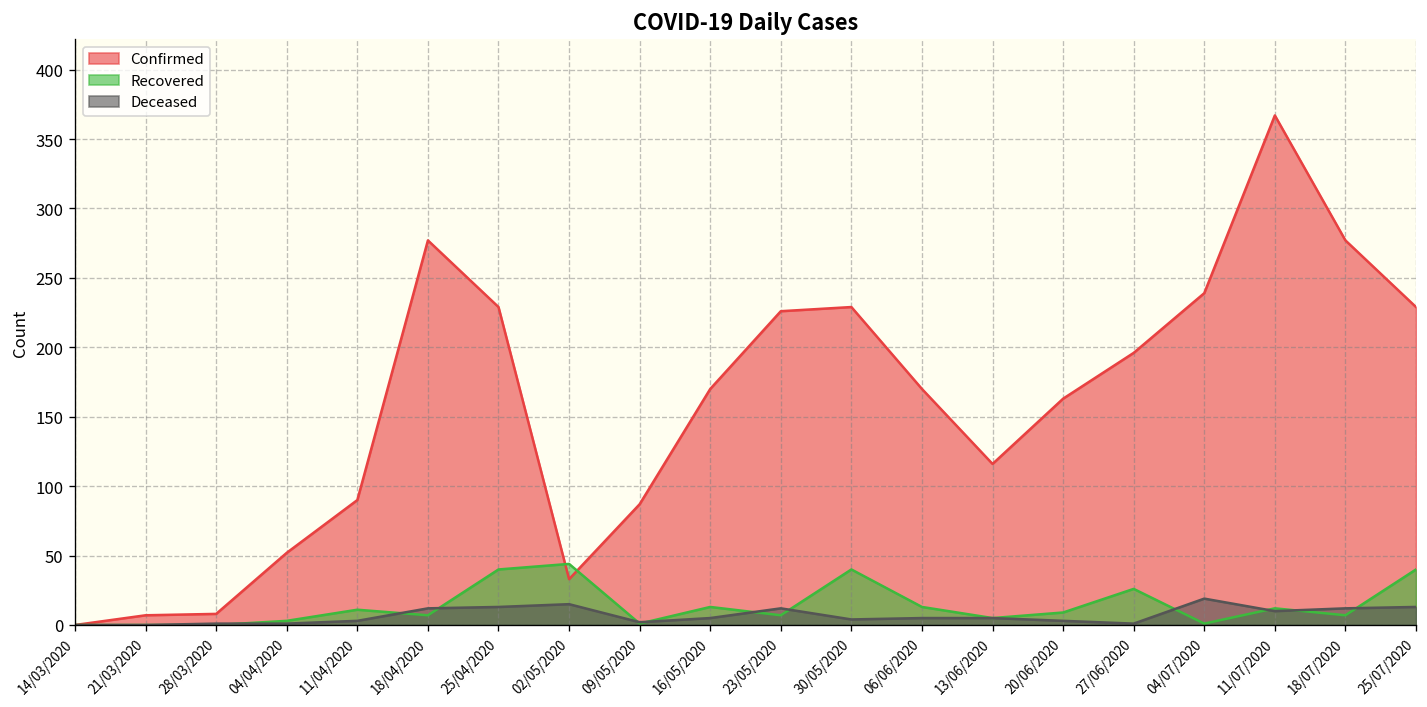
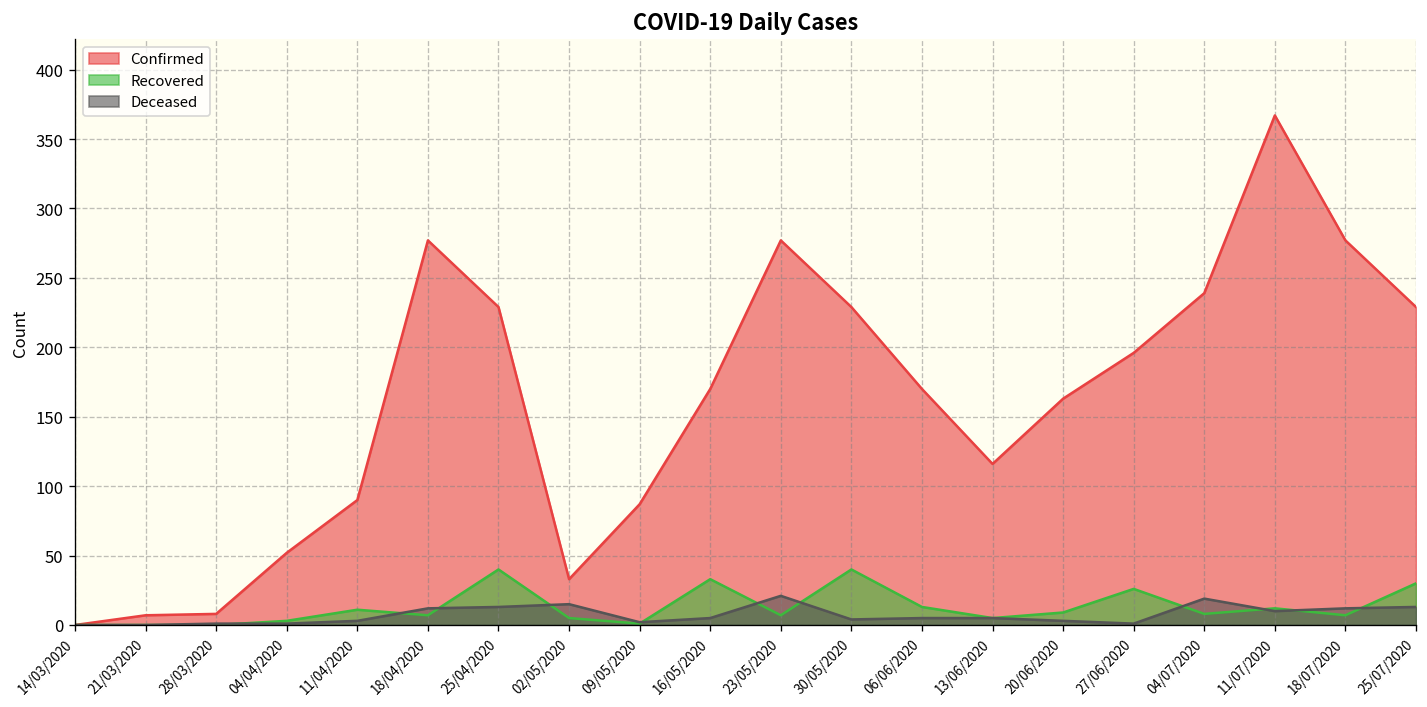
Recovered, 02/05/2020: 44 -> 5
Recovered, 16/05/2020: 13 -> 33
Confirmed, 23/05/2020: 226 -> 277
Deceased, 23/05/2020: 12 -> 21
Recovered, 04/07/2020: 1 -> 8
Recovered, 25/07/2020: 40 -> 30
